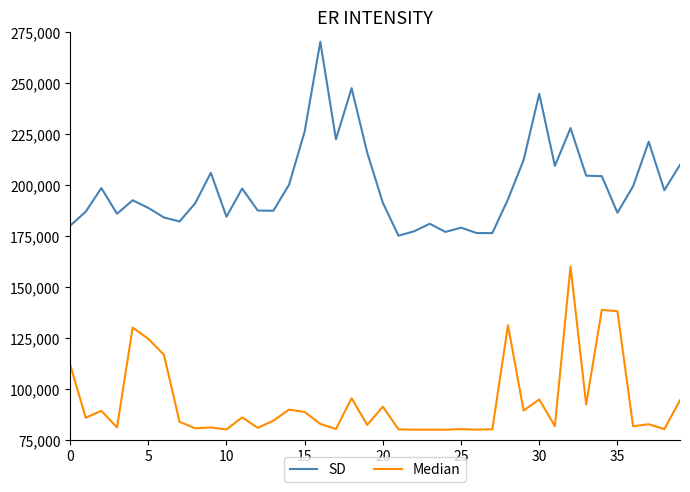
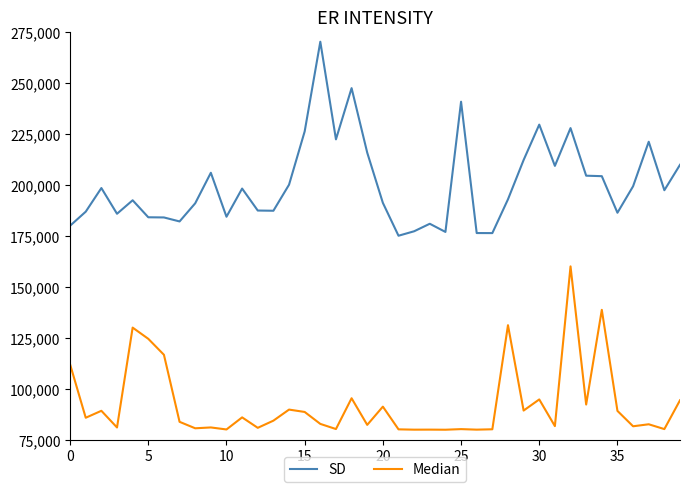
SD, 5: 189,000 -> 184,000
SD, 25: 179,000 -> 241,000
SD, 30: 244,000 -> 229,000
Median, 35: 138,000 -> 89,000
